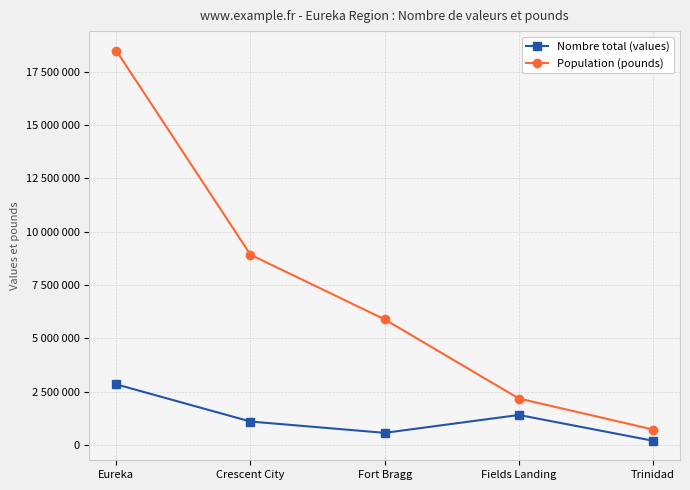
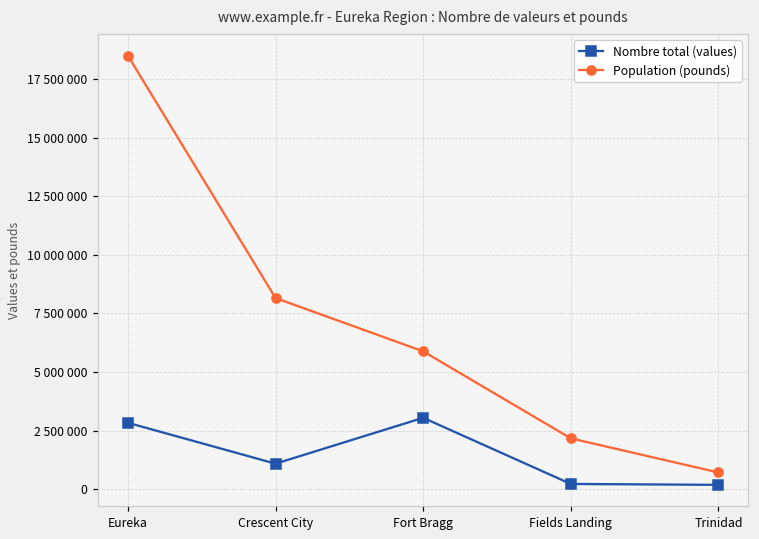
Population (pounds), Crescent City: 8900000 -> 8200000
Nombre total (values), Fort Bragg: 600000 -> 3000000
Nombre total (values), Fields Landing: 1400000 -> 200000
